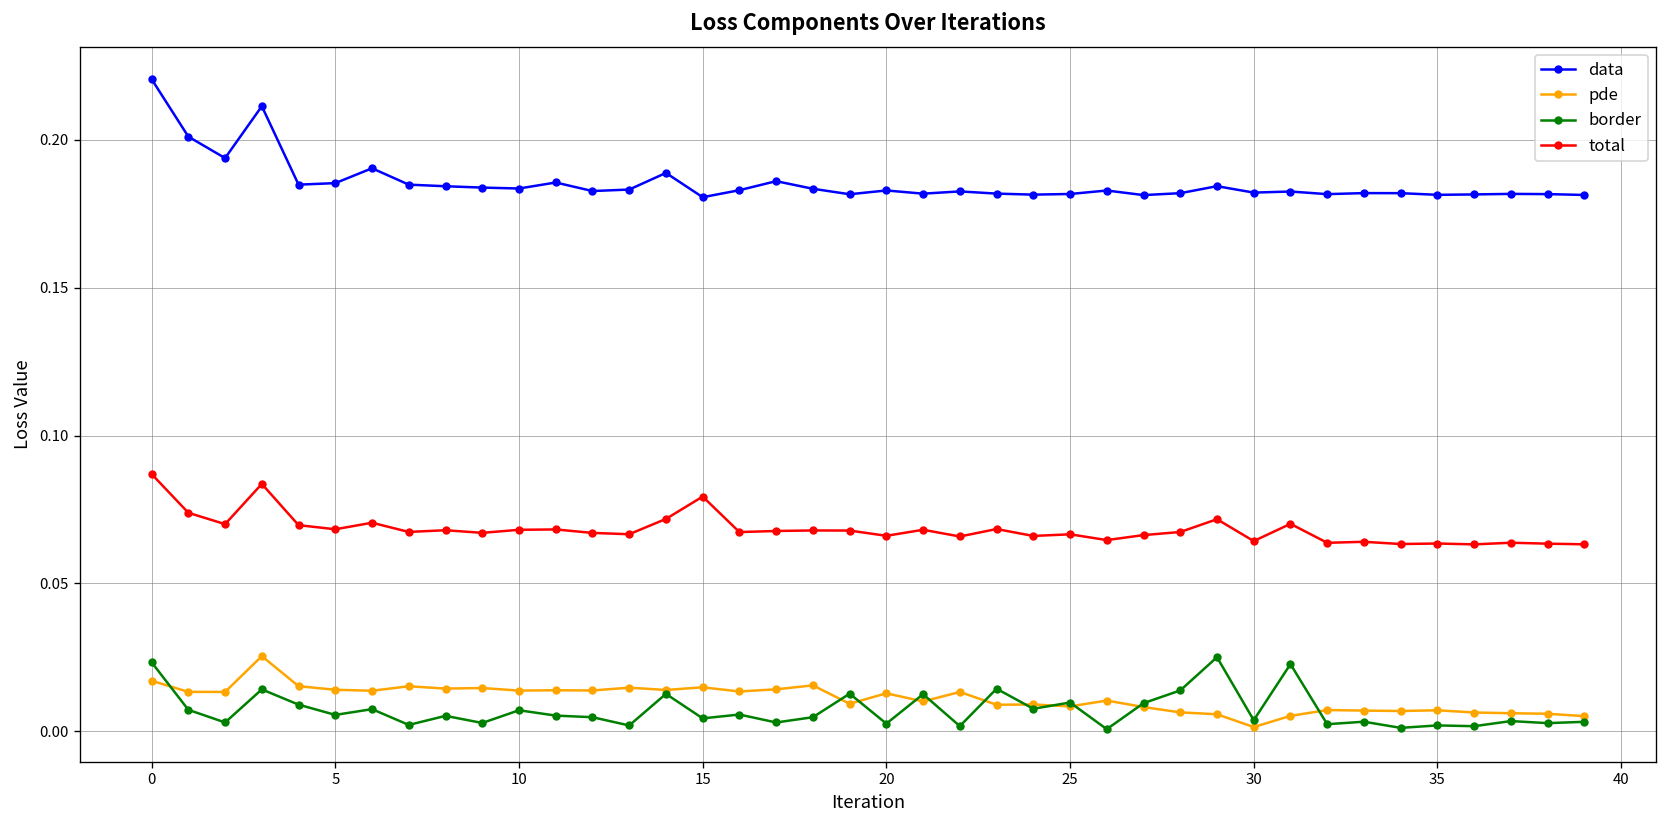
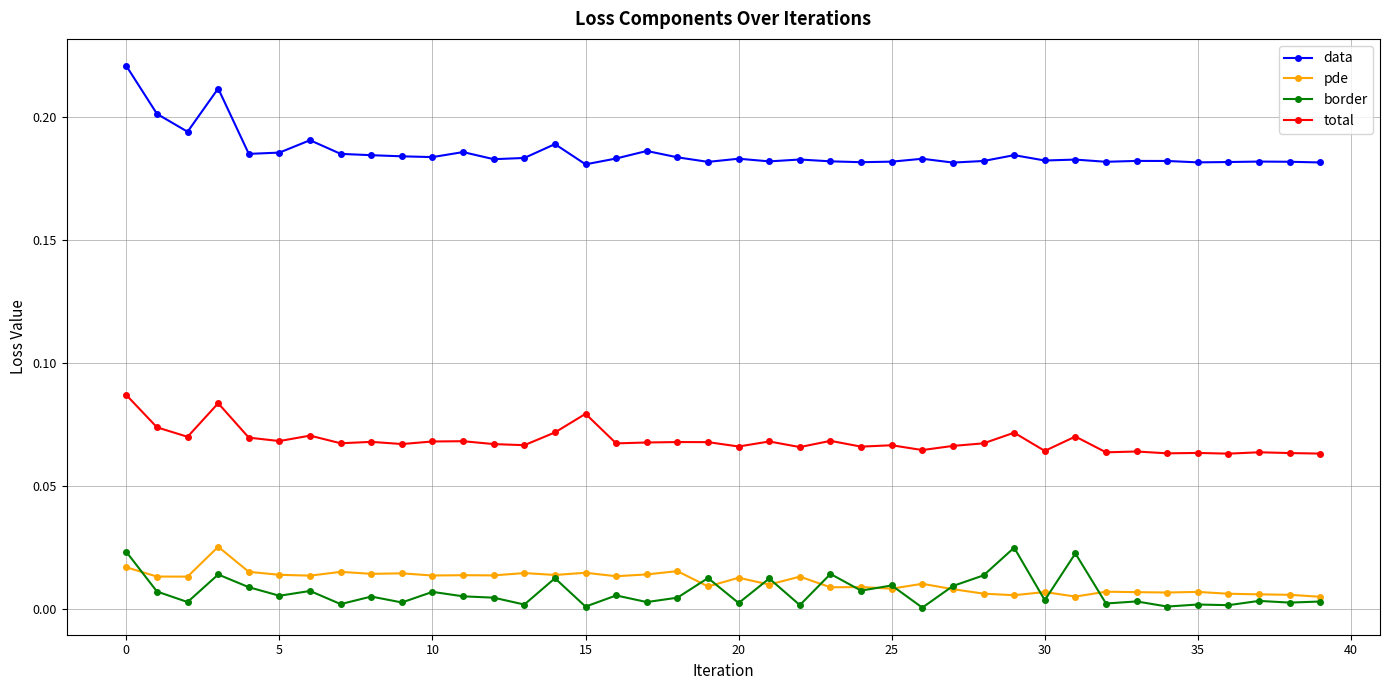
border, 15: 0.004 -> 0.001
pde, 30: 0.001 -> 0.007
